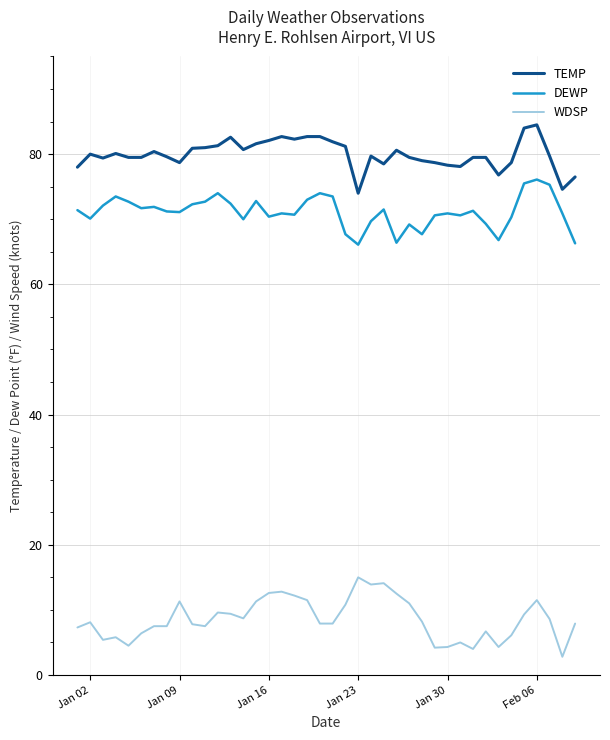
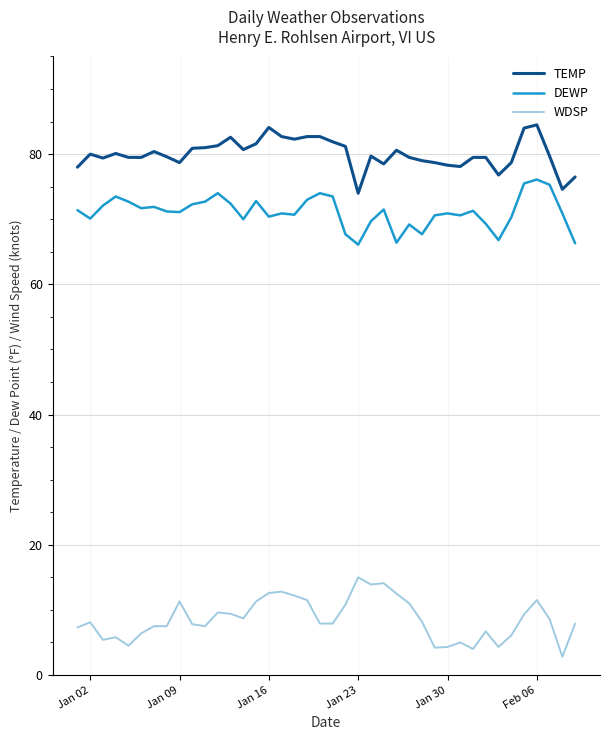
TEMP, Jan 16: 82 -> 84
